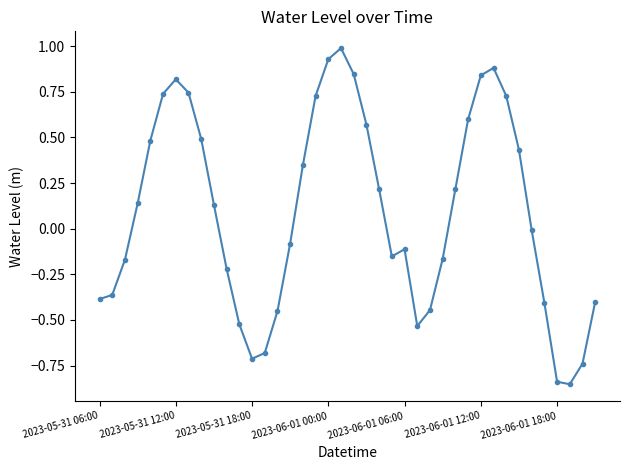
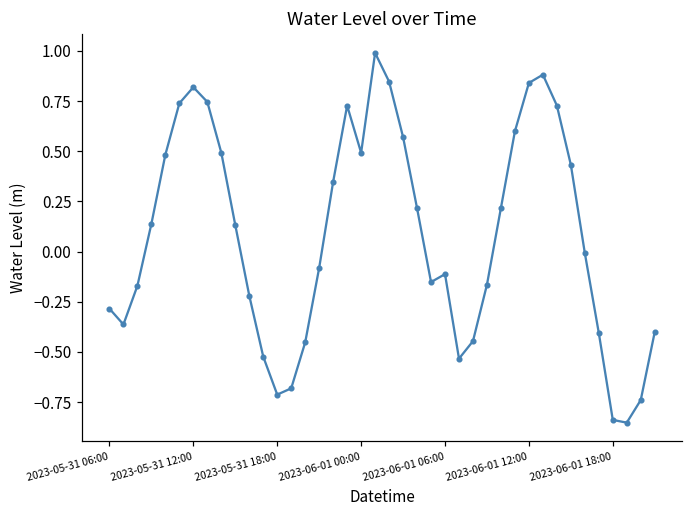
2023-05-31 06:00: -0.39 -> -0.28
2023-06-01 00:00: 0.93 -> 0.49
